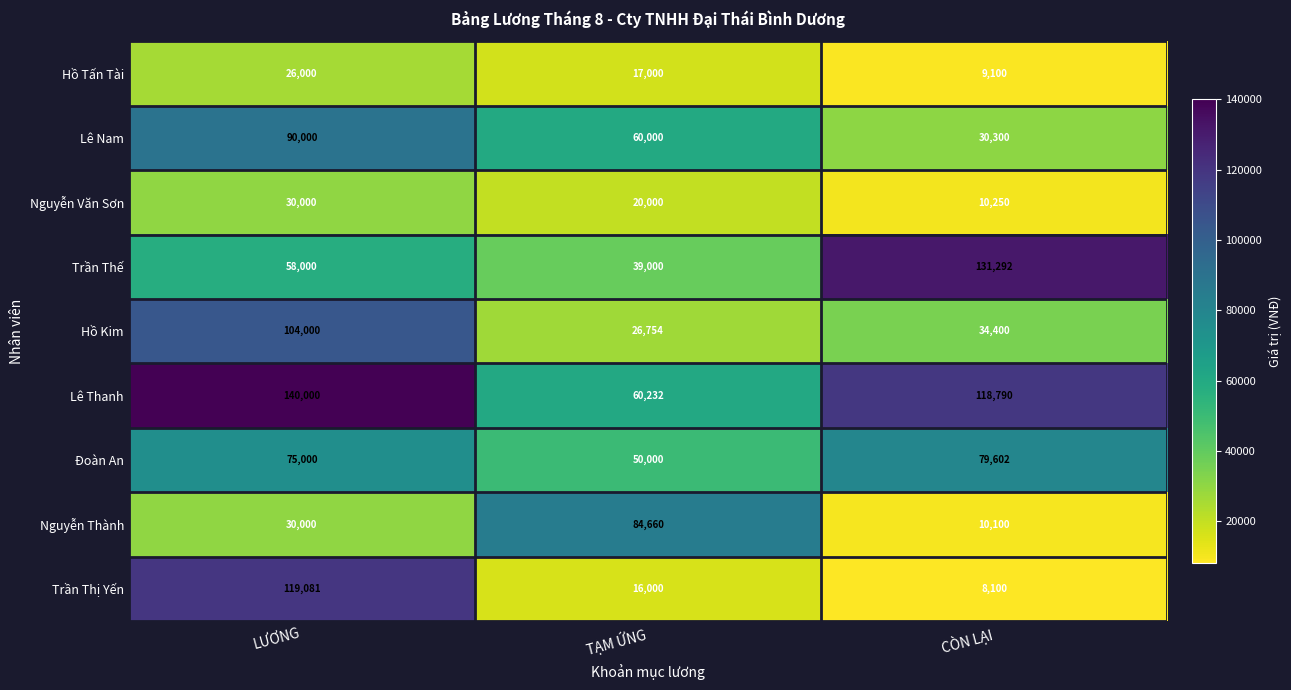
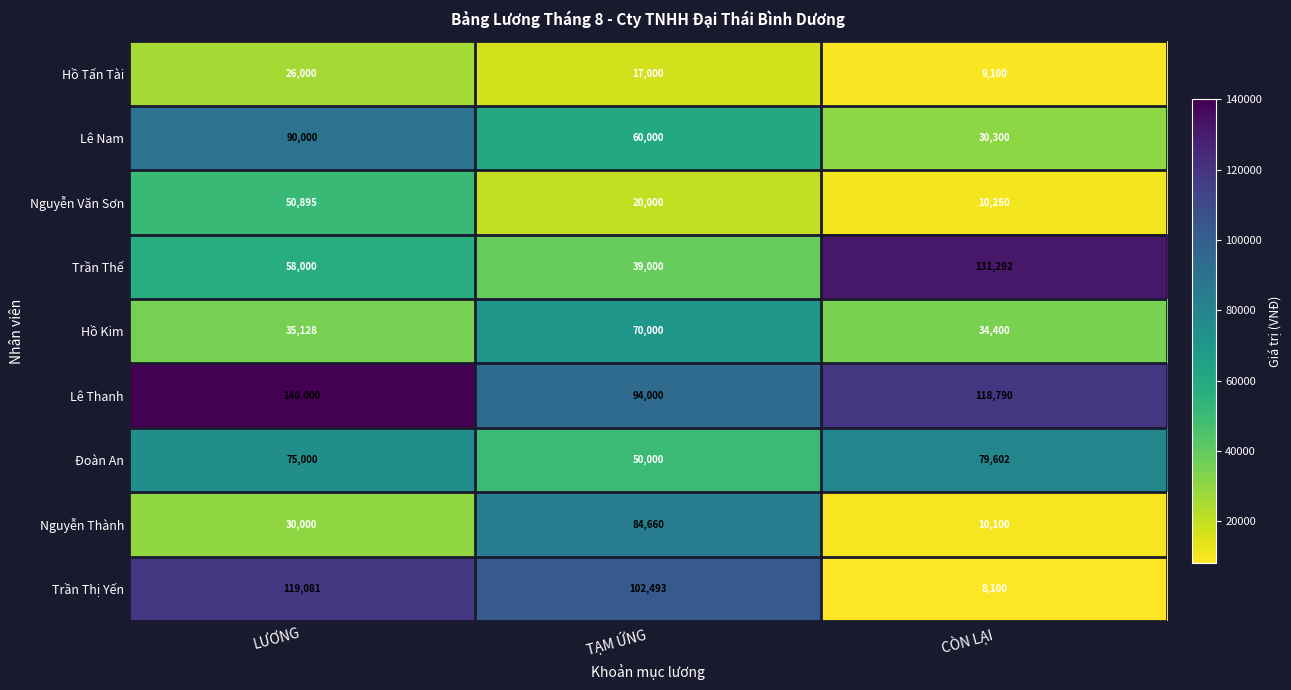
Nguyễn Văn Sơn, LƯƠNG: 30,000 -> 50,895
Hồ Kim, LƯƠNG: 104,000 -> 35,128
Hồ Kim, TẠM ỨNG: 26,754 -> 70,000
Lê Thanh, TẠM ỨNG: 60,232 -> 94,000
Trần Thị Yến, TẠM ỨNG: 16,000 -> 102,493
